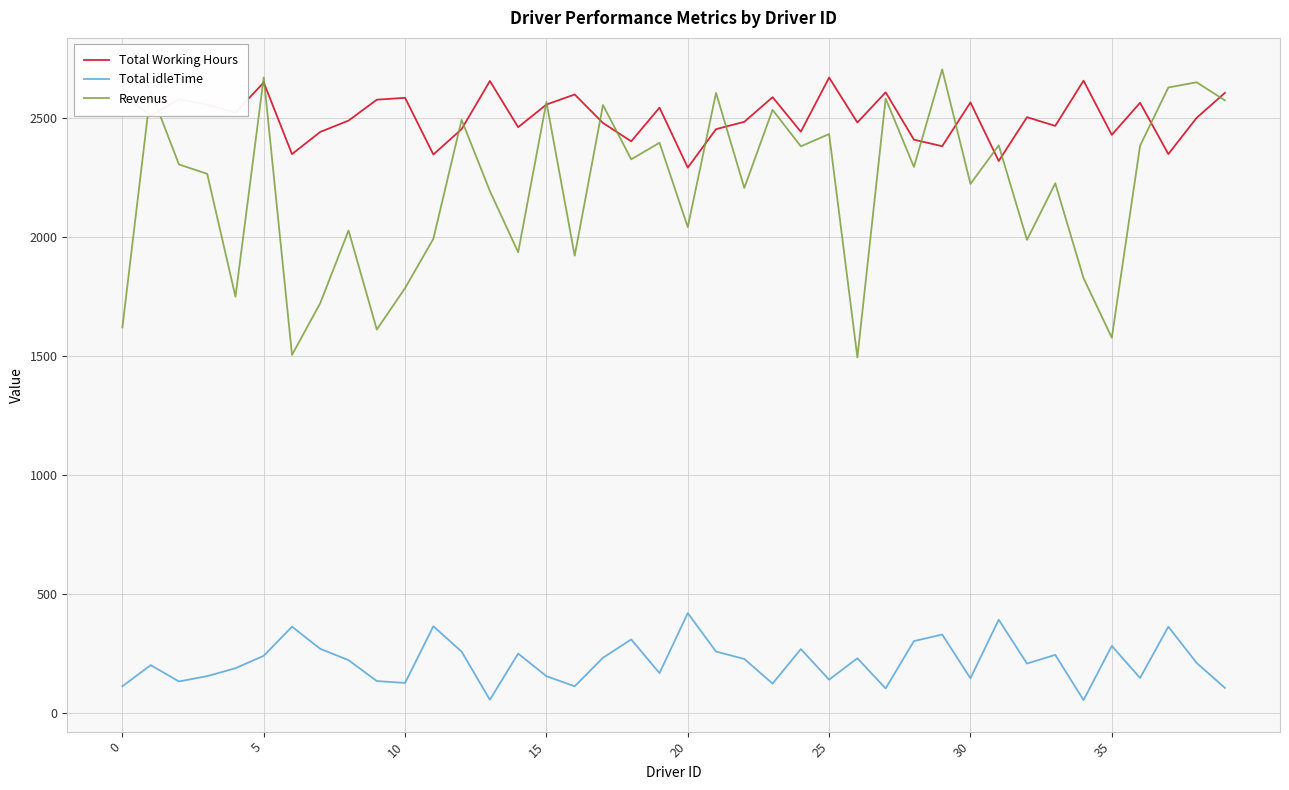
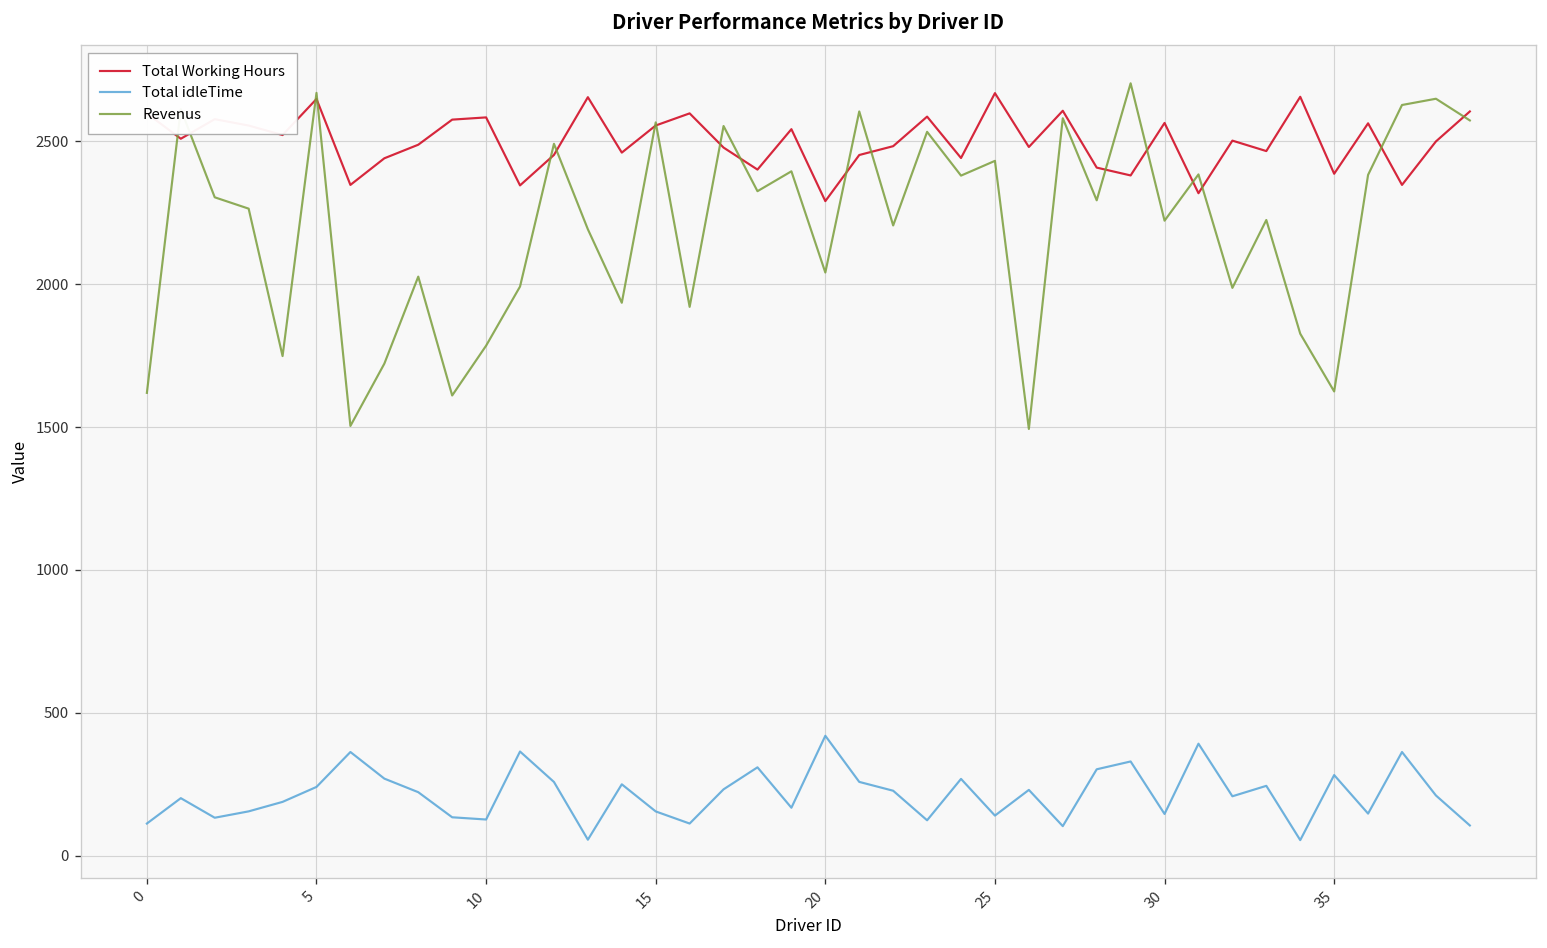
Total Working Hours, 35: 2430 -> 2390
Revenus, 35: 1580 -> 1620
